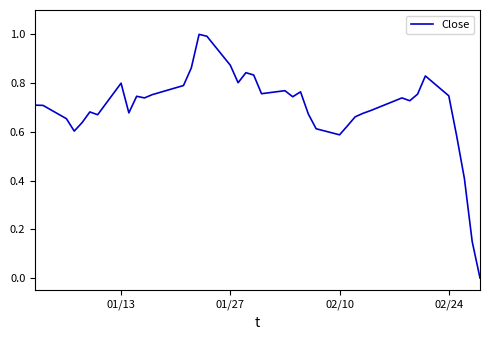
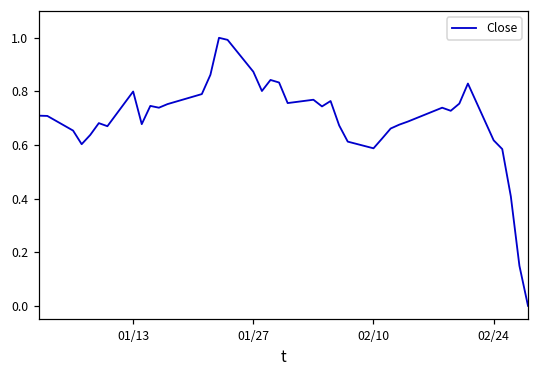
02/24: 0.75 -> 0.62
